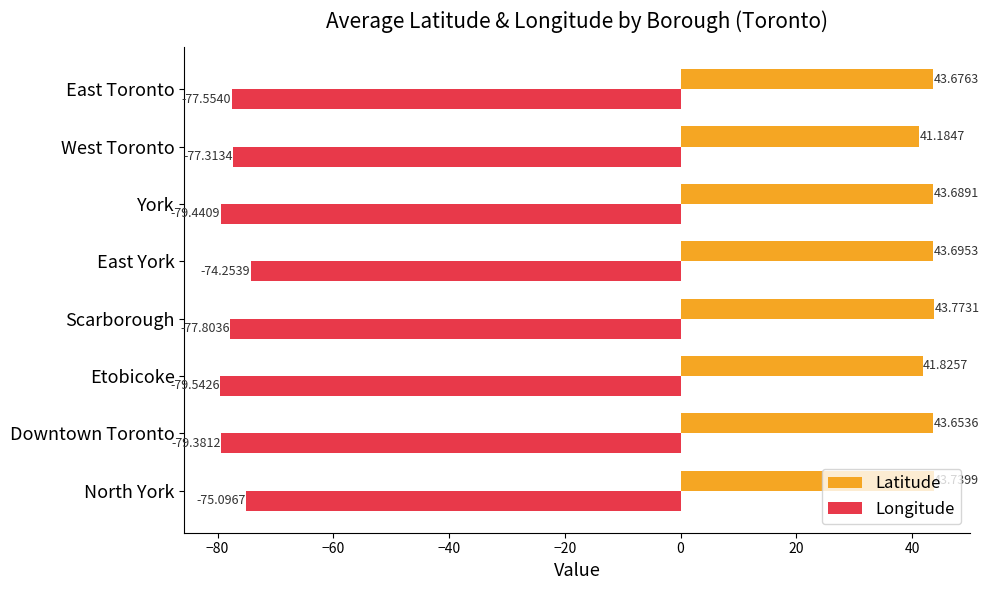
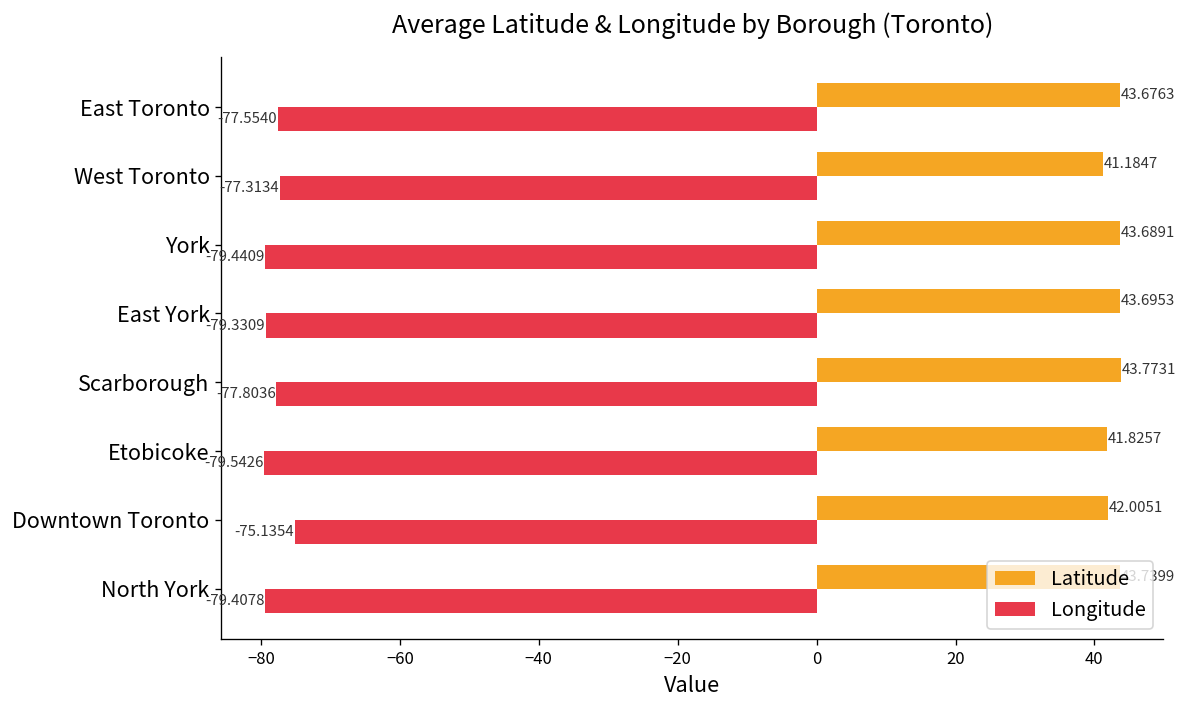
Longitude, East York: -74.2539 -> -79.3309
Latitude, Downtown Toronto: 43.6536 -> 42.0051
Longitude, Downtown Toronto: -79.3812 -> -75.1354
Longitude, North York: -75.0967 -> -79.4078
